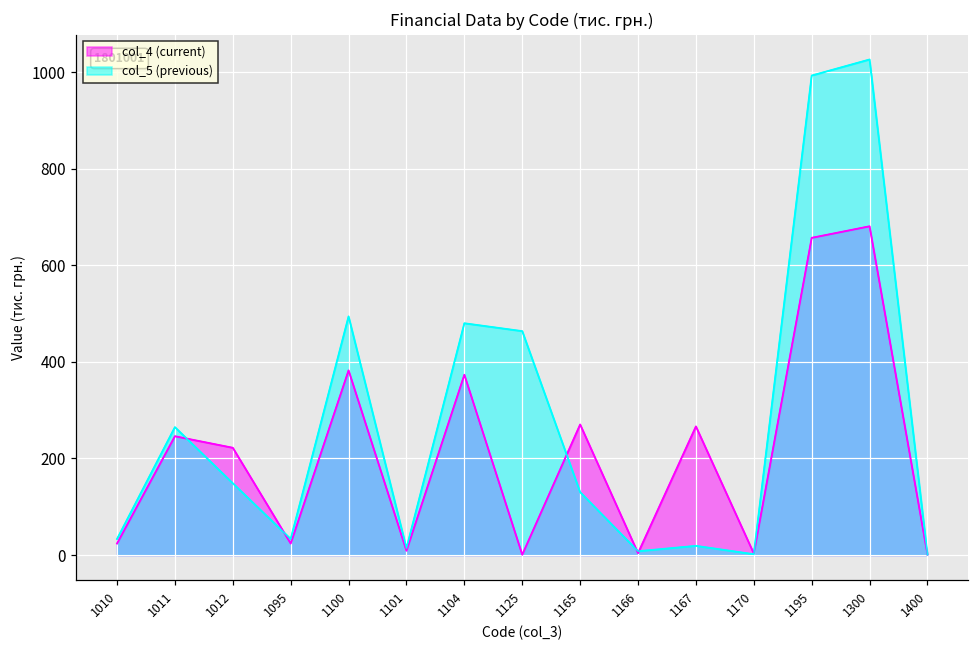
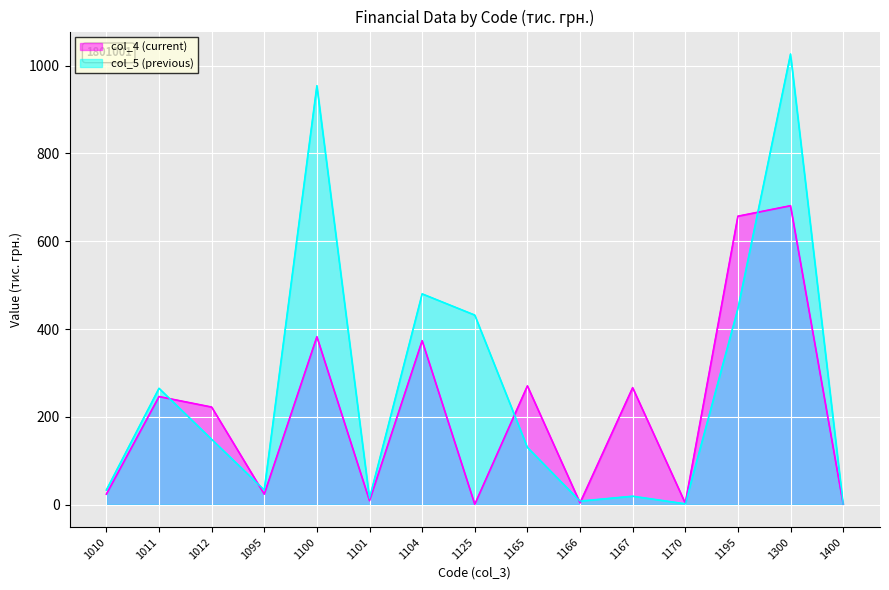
col_5 (previous), 1100: 490 -> 950
col_5 (previous), 1125: 460 -> 430
col_5 (previous), 1195: 990 -> 450
